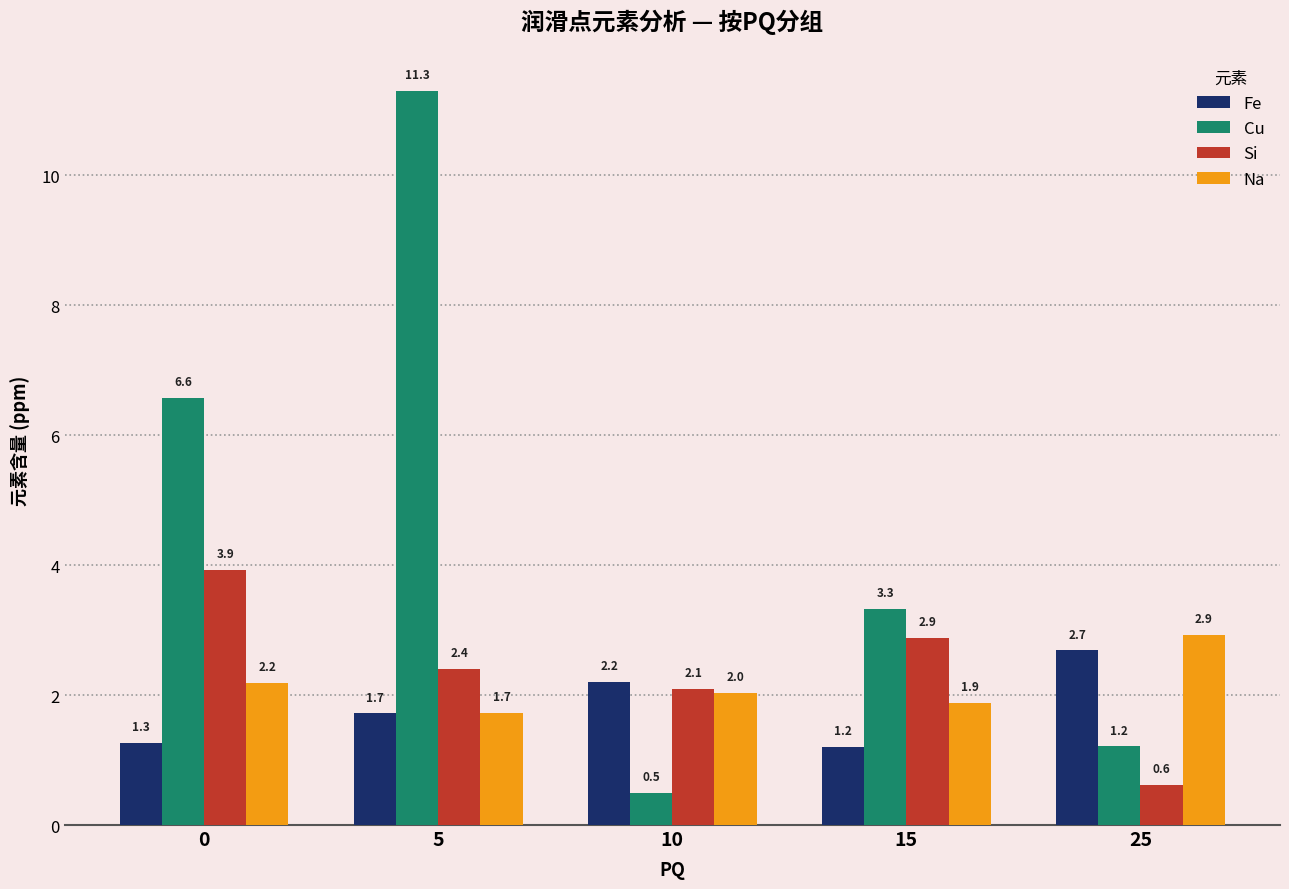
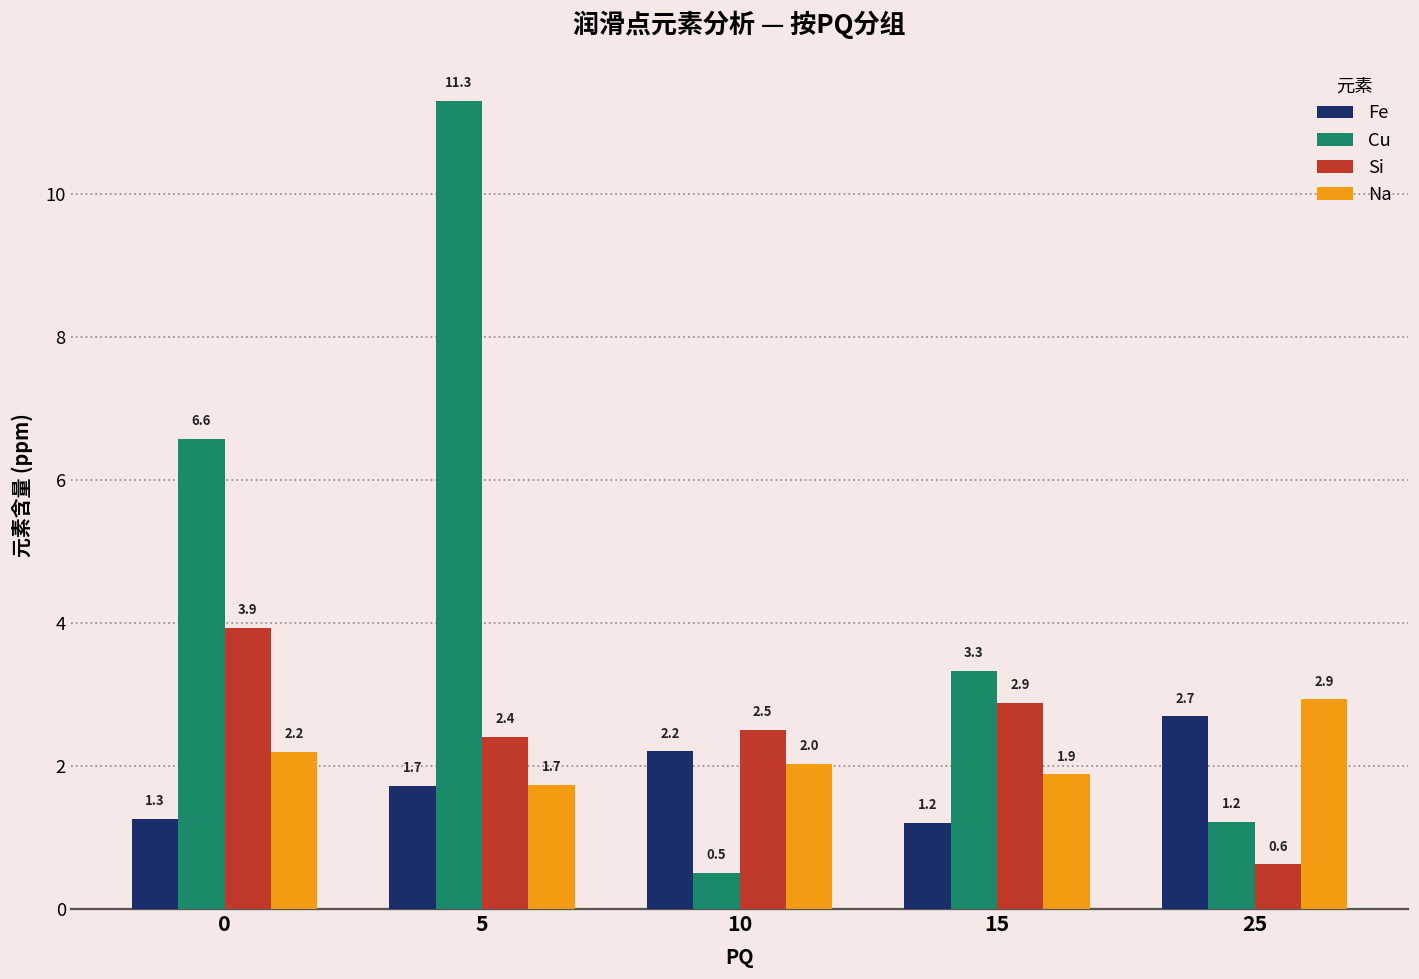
Si, 10: 2.1 -> 2.5
